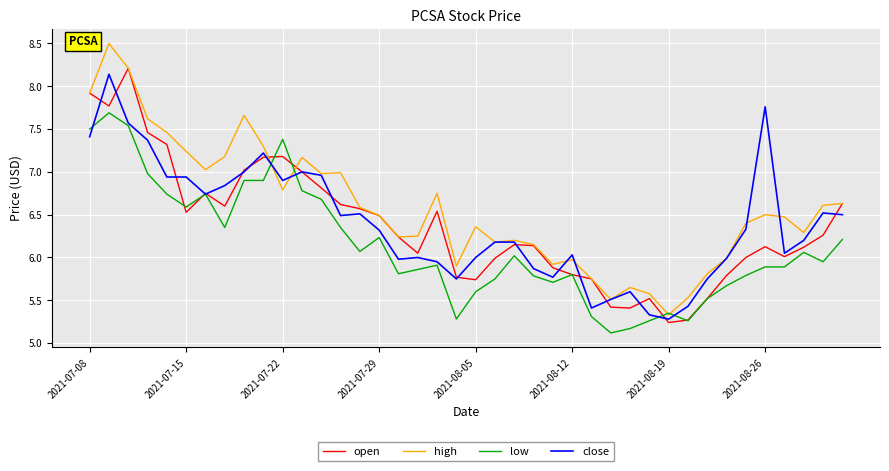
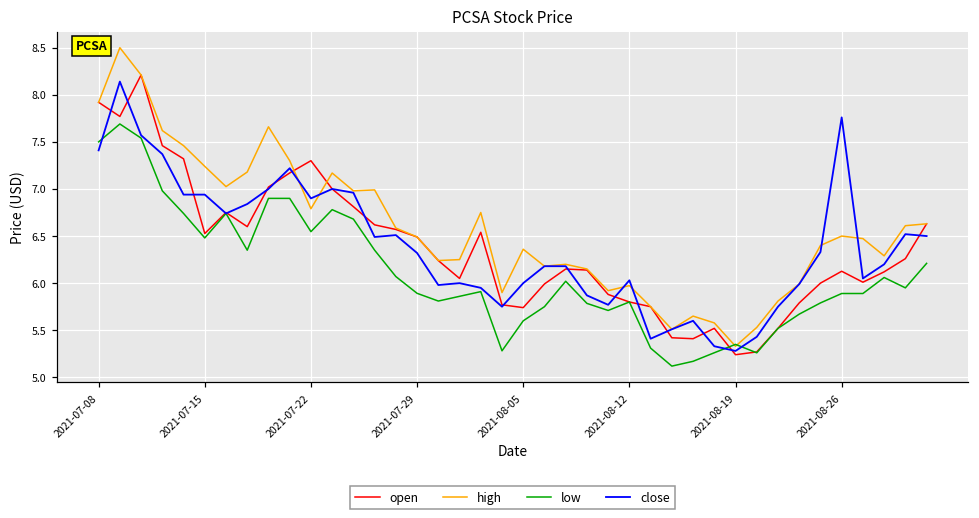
low, 2021-07-15: 6.6 -> 6.5
open, 2021-07-22: 7.2 -> 7.3
low, 2021-07-22: 7.4 -> 6.5
low, 2021-07-29: 6.2 -> 5.9
